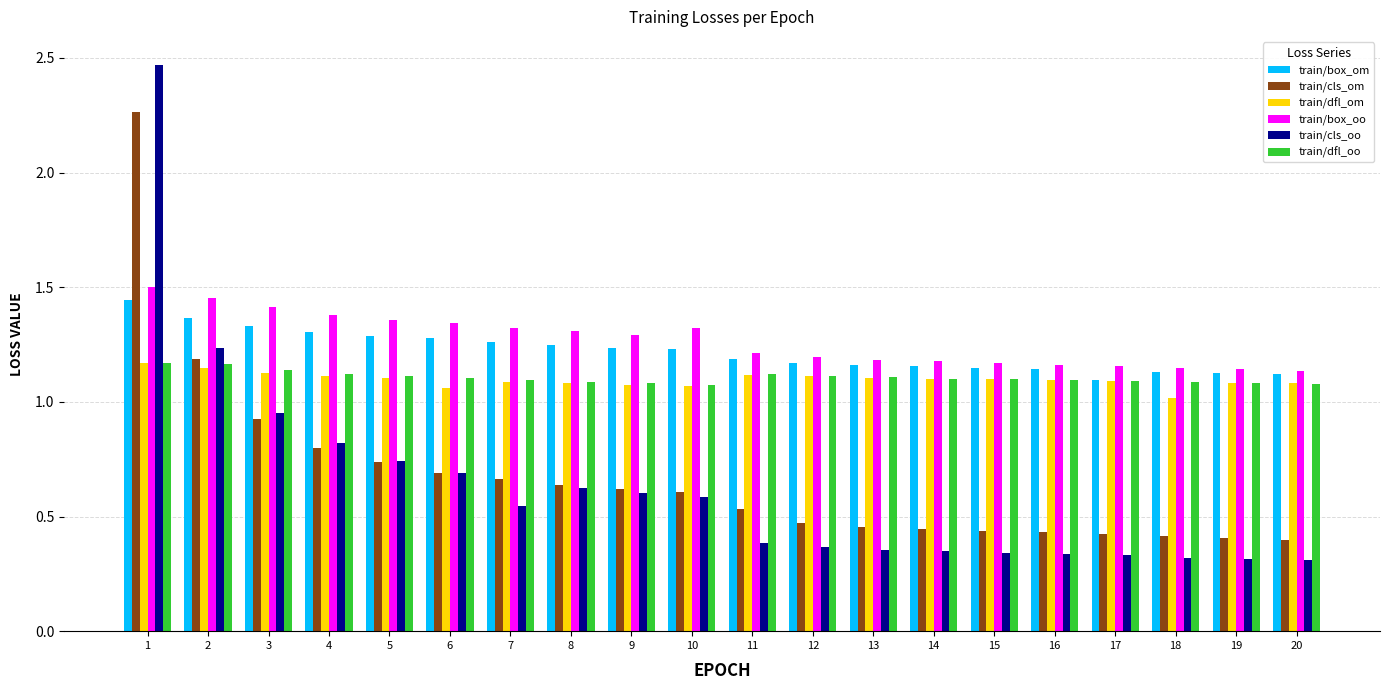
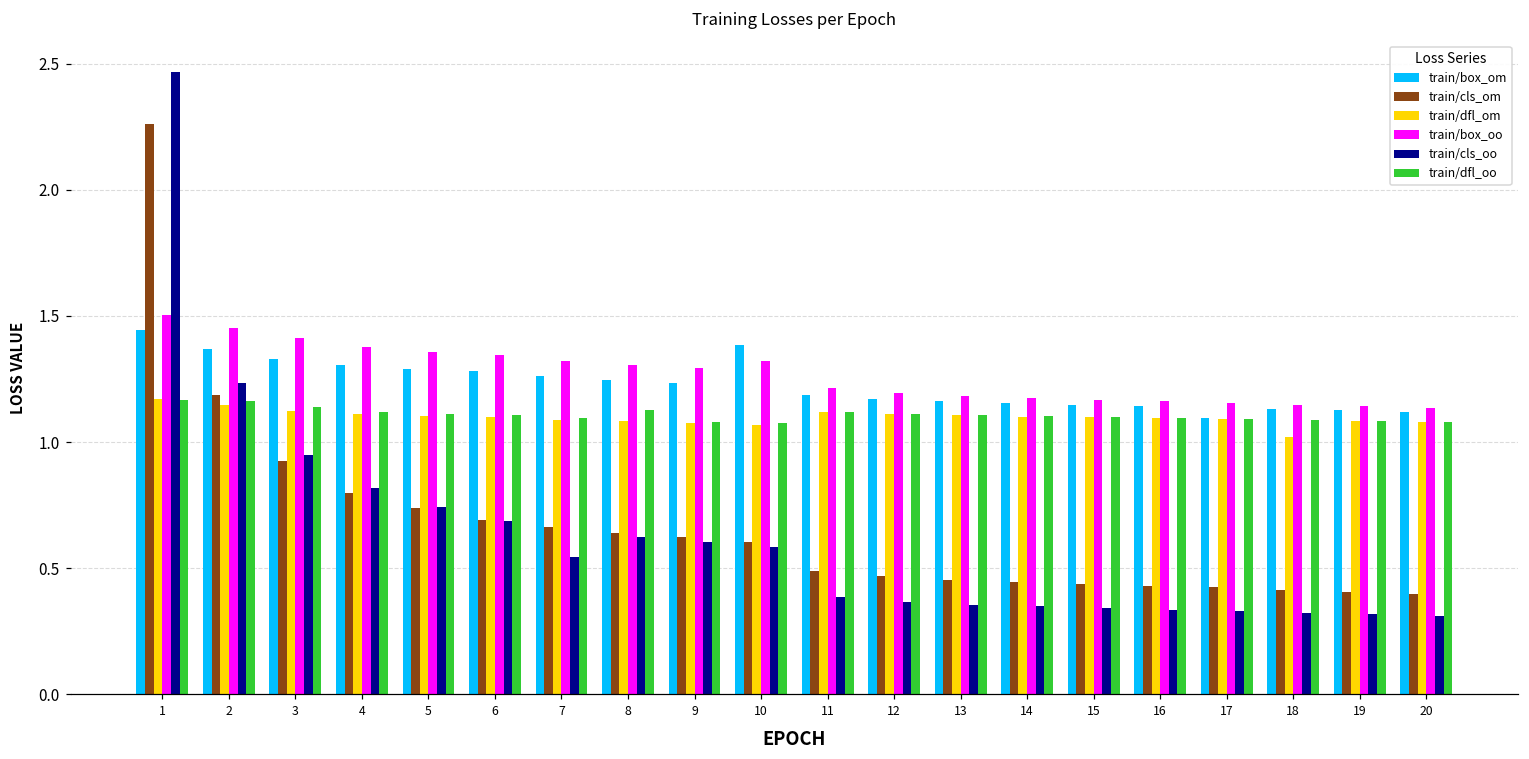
train/dfl_om, 6: 1.06 -> 1.10
train/dfl_oo, 8: 1.09 -> 1.13
train/box_om, 10: 1.23 -> 1.39
train/cls_om, 11: 0.53 -> 0.49
